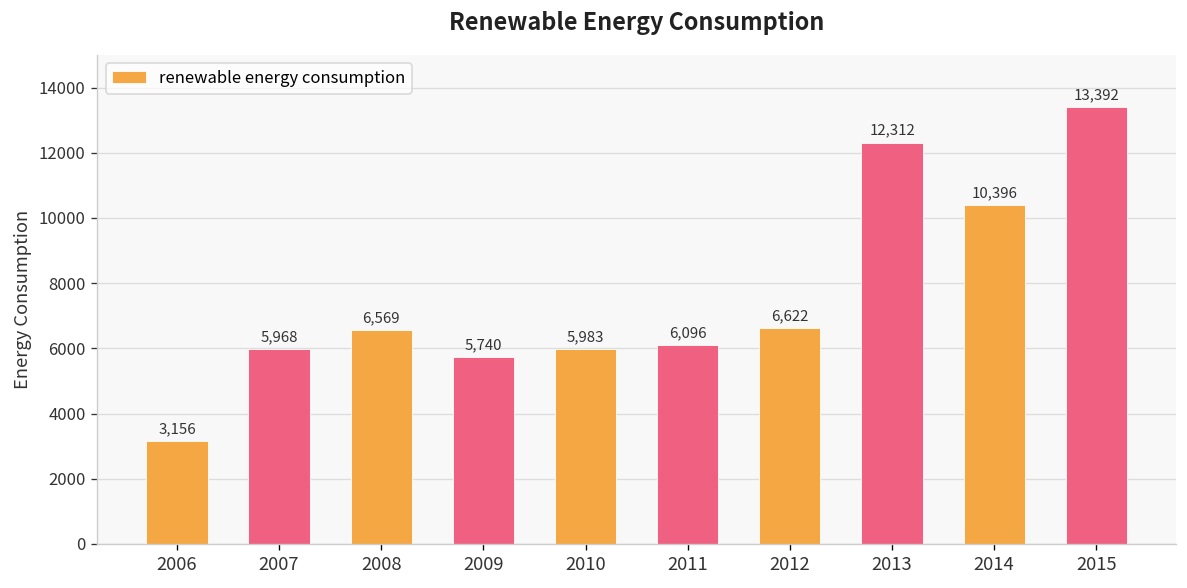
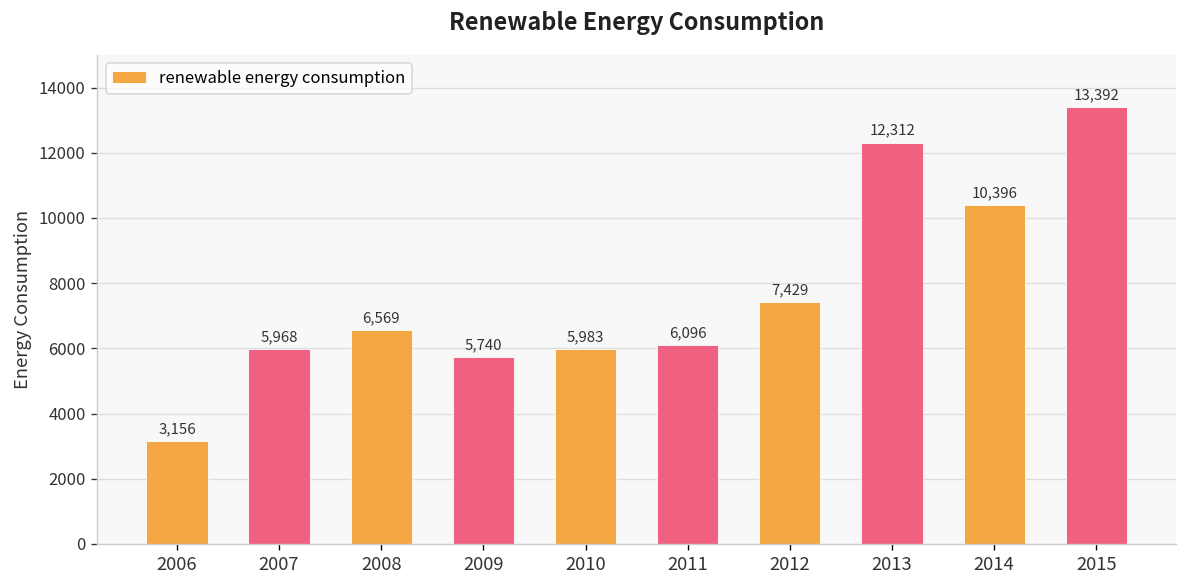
2012: 6,622 -> 7,429
